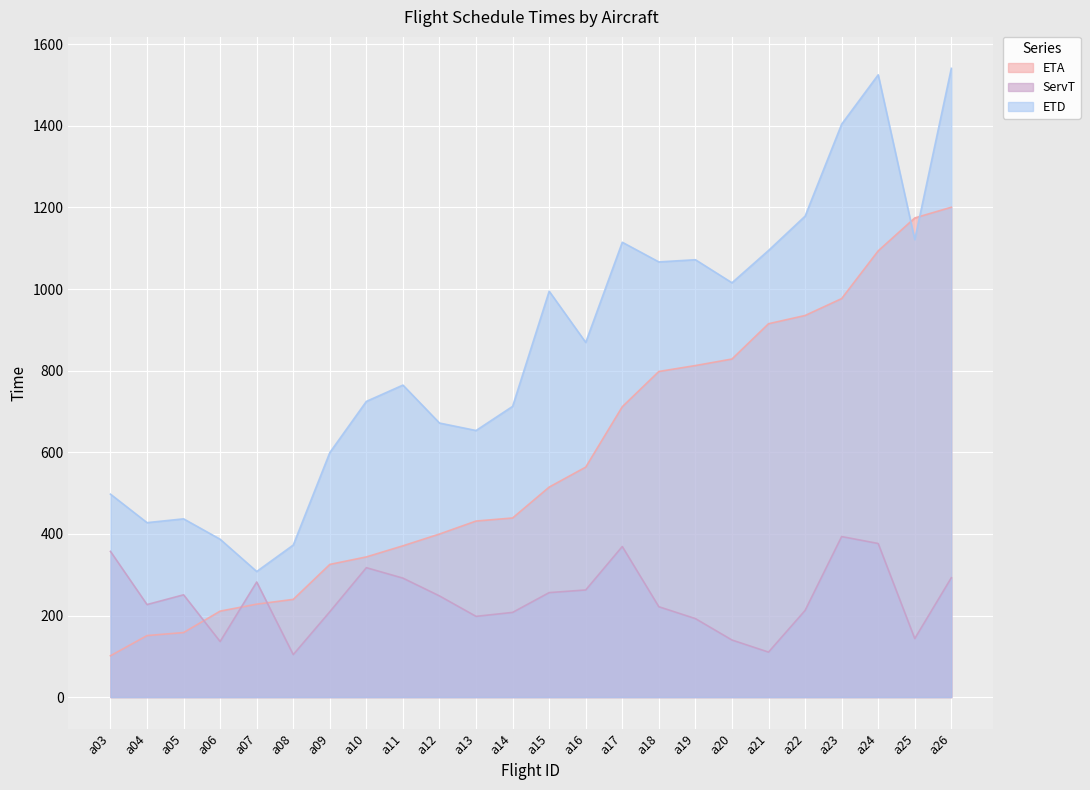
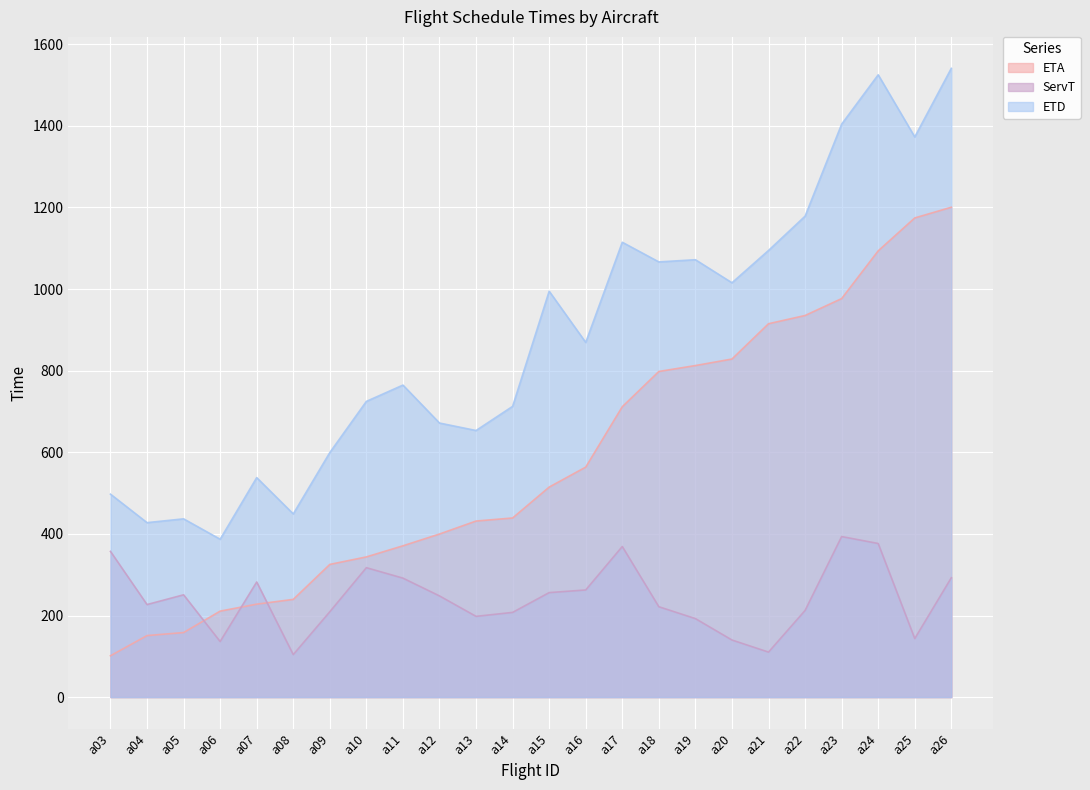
ETD, a07: 310 -> 540
ETD, a08: 370 -> 450
ETD, a25: 1120 -> 1370
